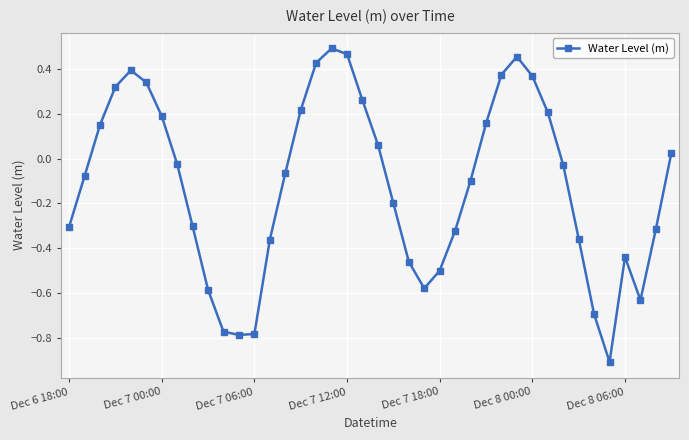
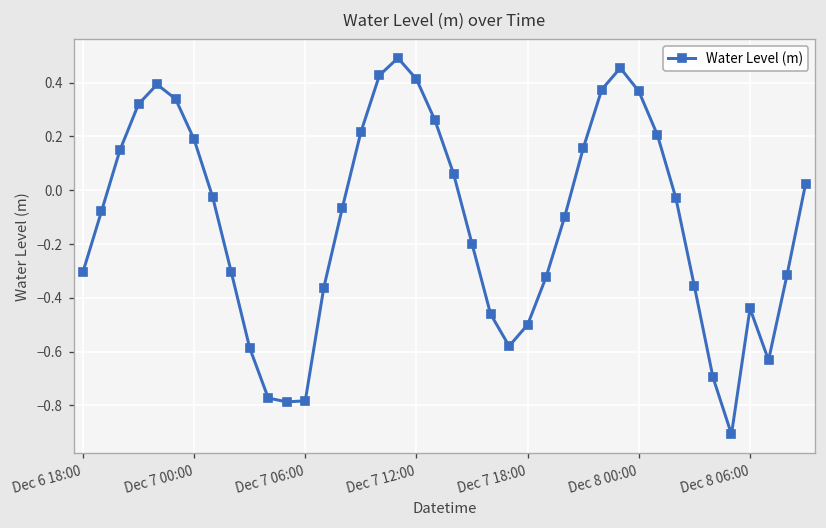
Dec 7 12:00: 0.47 -> 0.41
